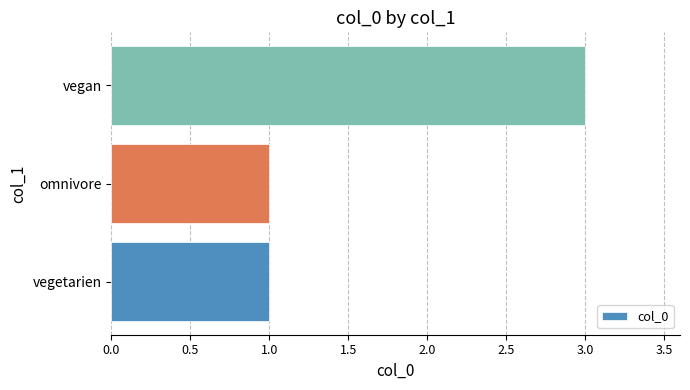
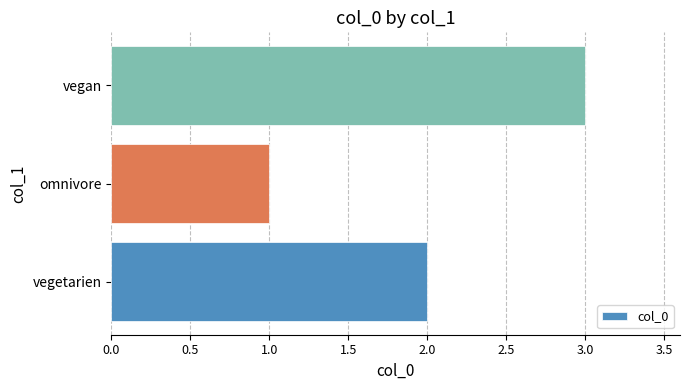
vegetarien: 1 -> 2
